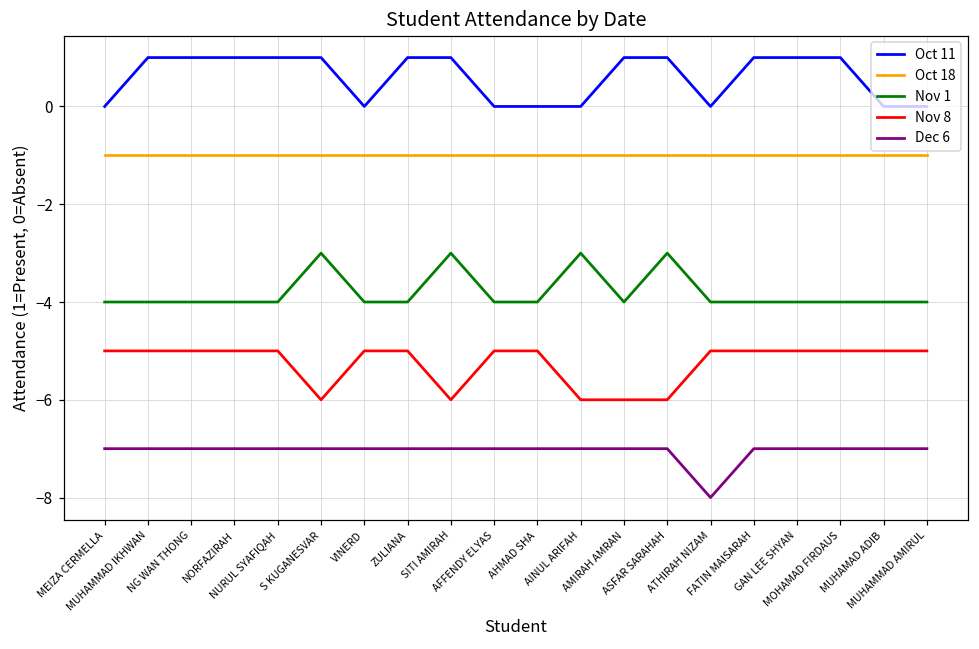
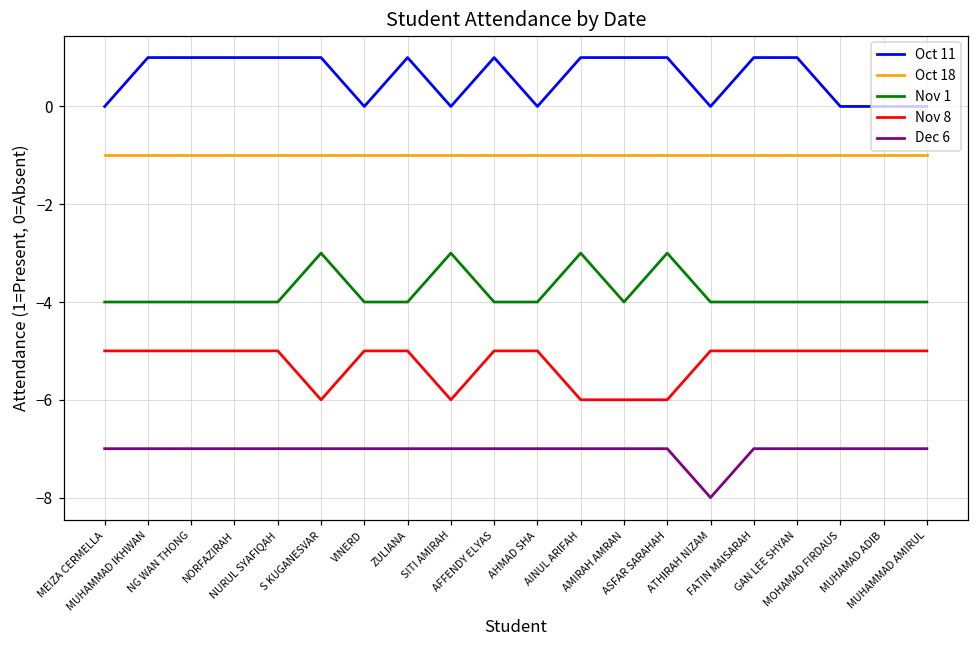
Oct 11, SITI AMIRAH: 1 -> 0
Oct 11, AFFENDY ELYAS: 0 -> 1
Oct 11, AINUL ARIFAH: 0 -> 1
Oct 11, MOHAMAD FIRDAUS: 1 -> 0
